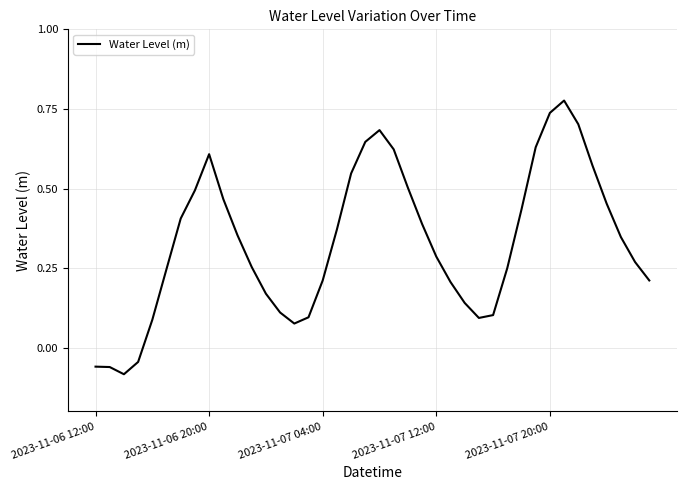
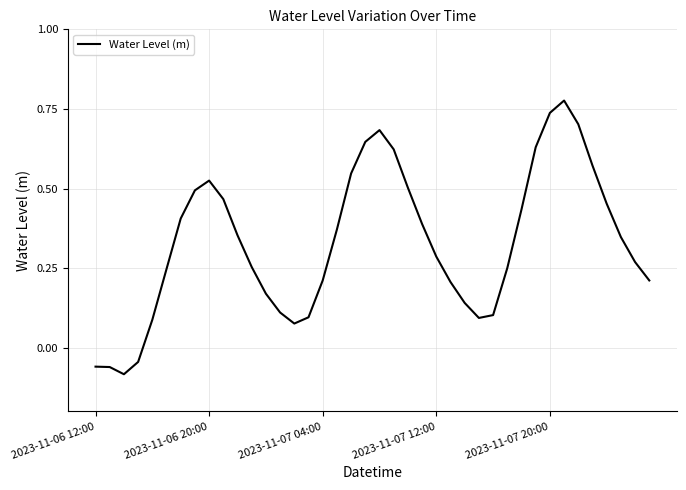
2023-11-06 20:00: 0.61 -> 0.52
